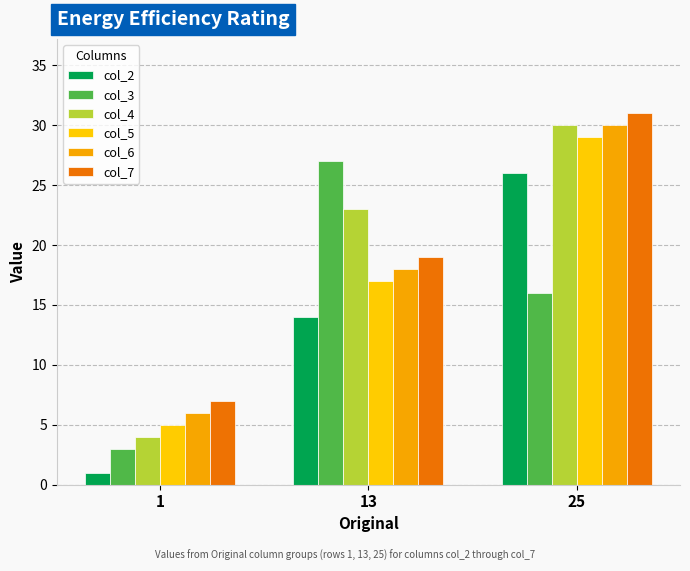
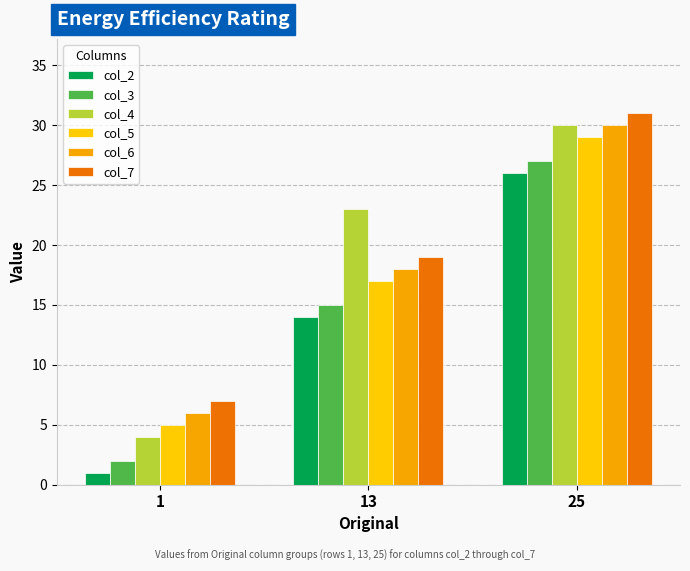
col_3, 1: 3 -> 2
col_3, 13: 27 -> 15
col_3, 25: 16 -> 27
